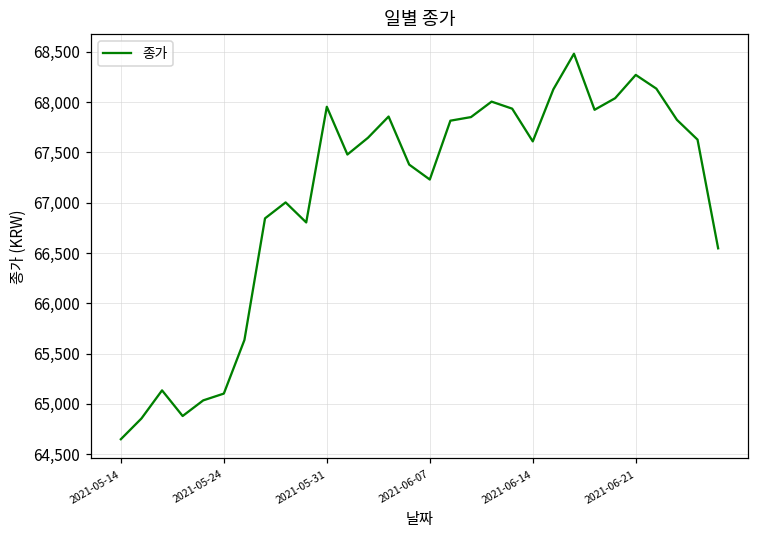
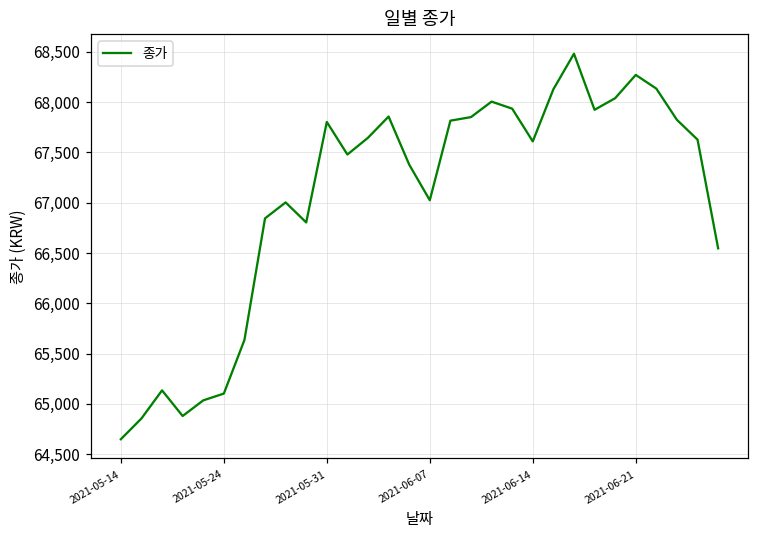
2021-05-31: 68,000 -> 67,800
2021-06-07: 67,200 -> 67,000
